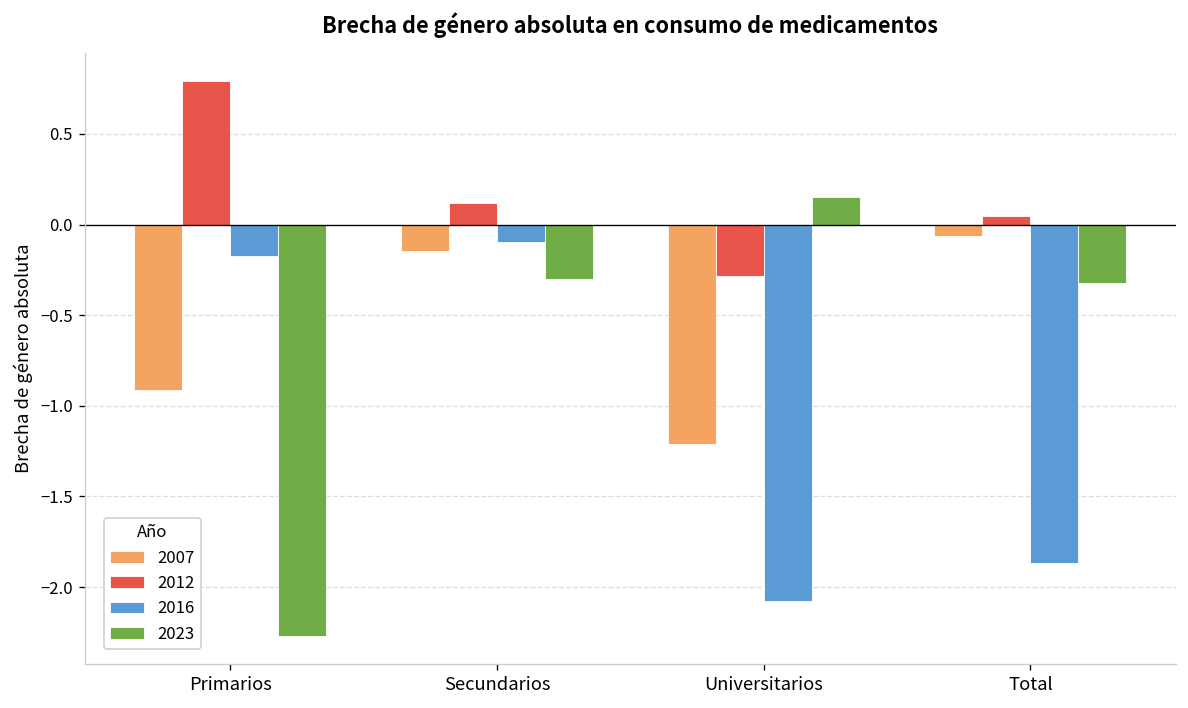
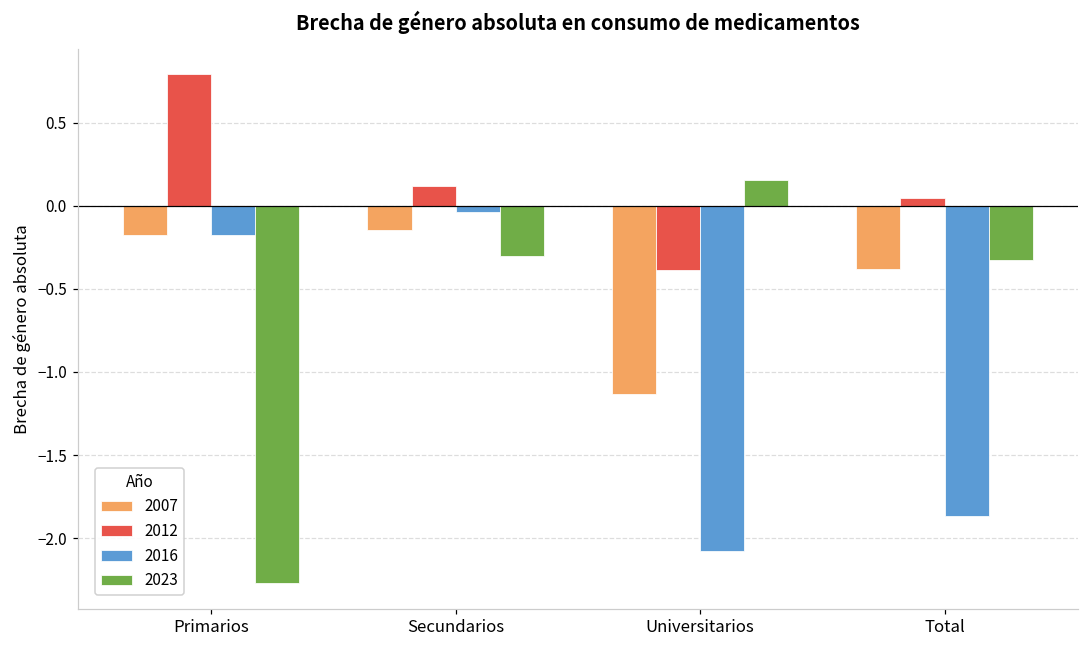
2007, Primarios: -0.92 -> -0.18
2016, Secundarios: -0.10 -> -0.04
2007, Universitarios: -1.21 -> -1.14
2012, Universitarios: -0.28 -> -0.38
2007, Total: -0.06 -> -0.38
